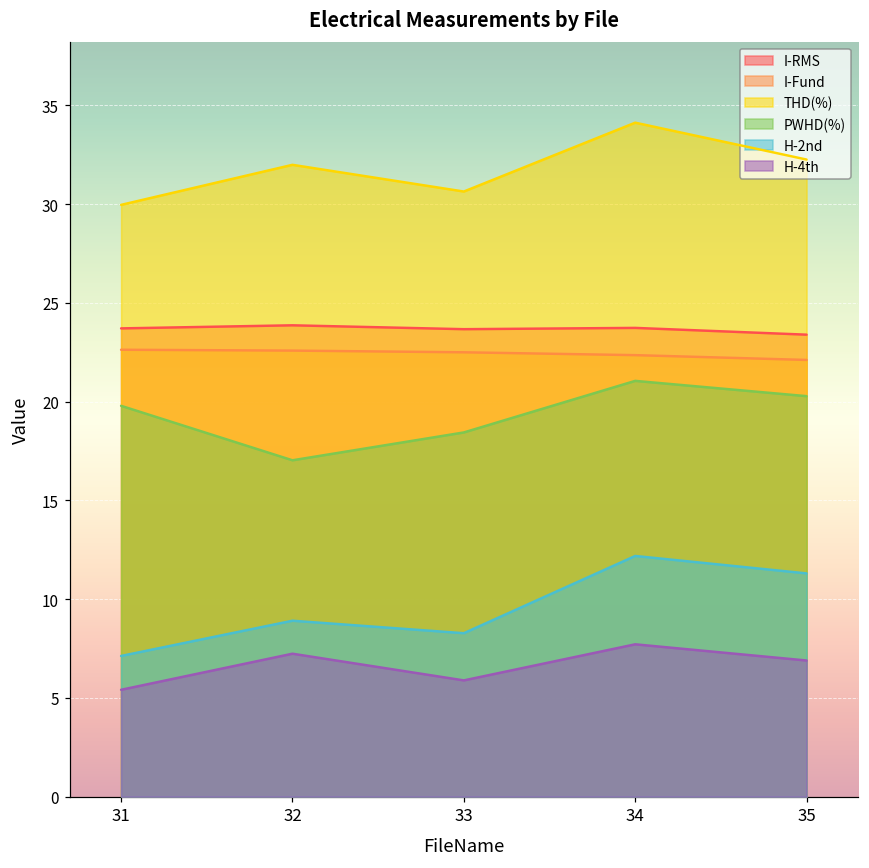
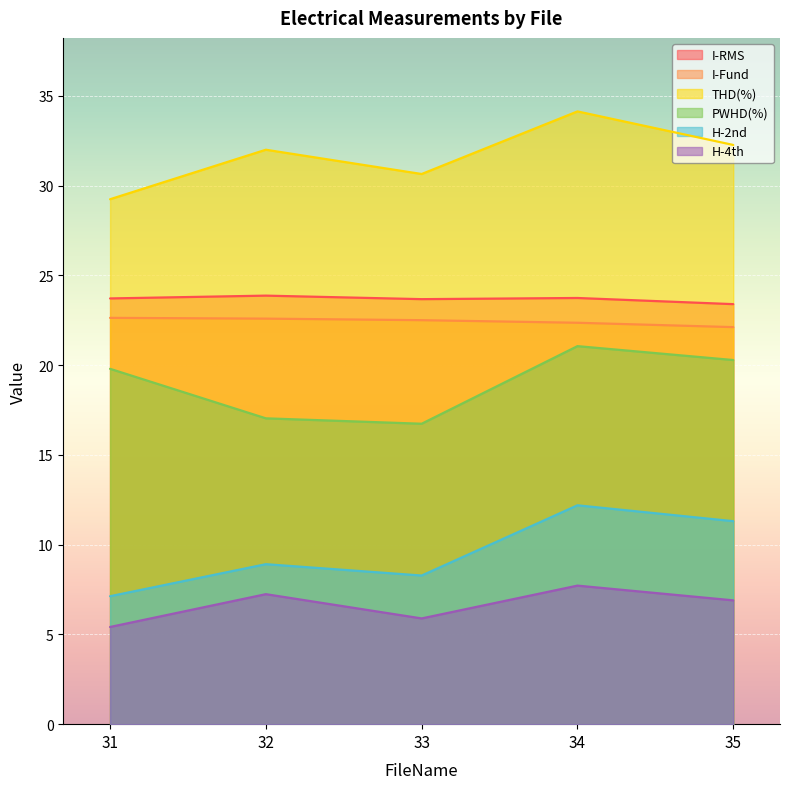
THD(%), 31: 30.0 -> 29.2
PWHD(%), 33: 18.4 -> 16.7
